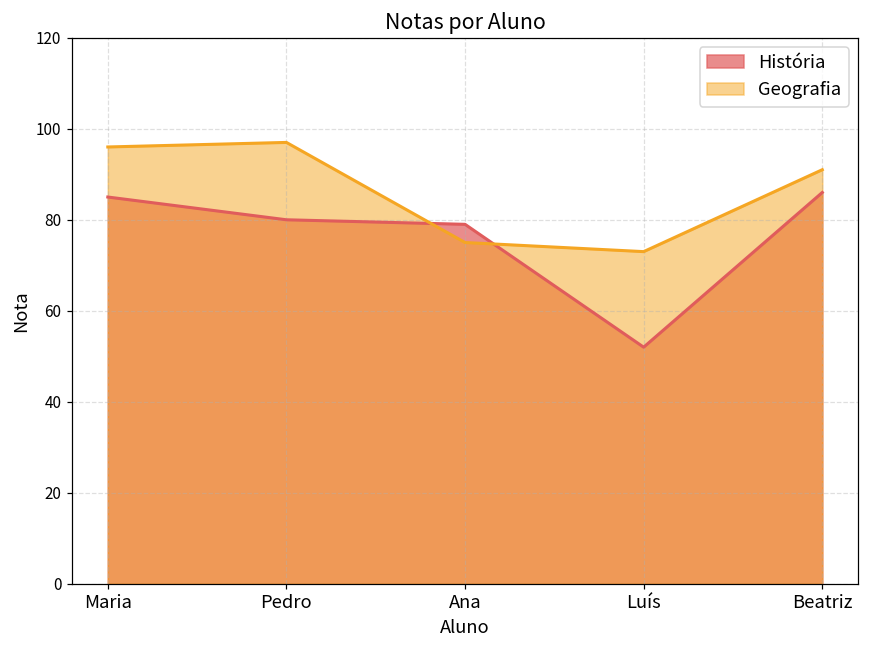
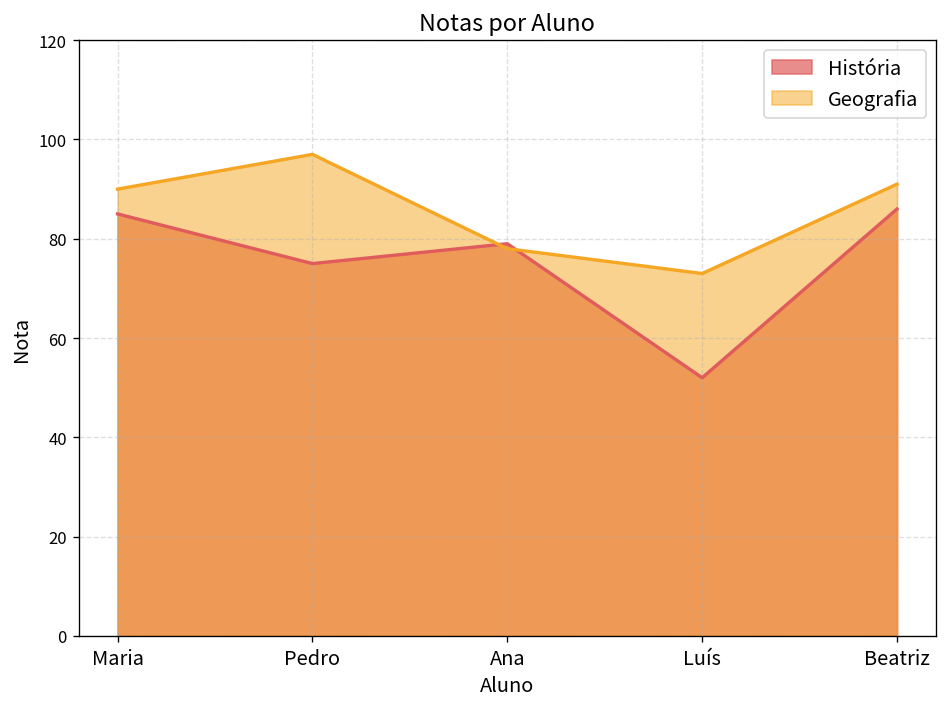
Geografia, Maria: 96 -> 90
História, Pedro: 80 -> 75
Geografia, Ana: 75 -> 78
